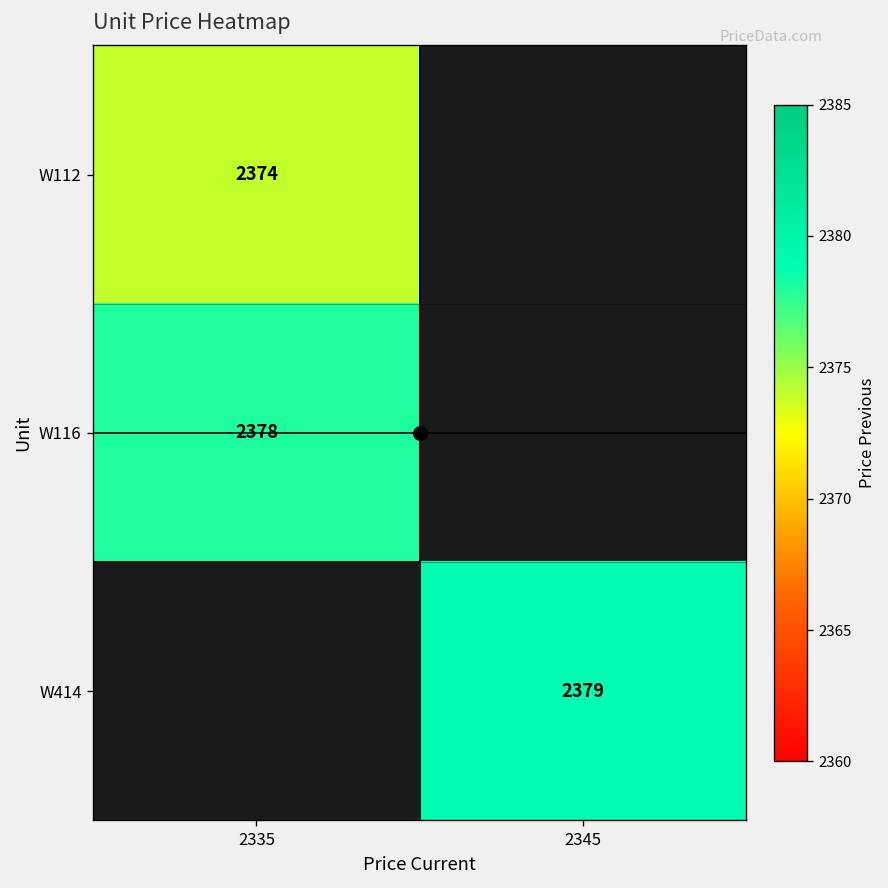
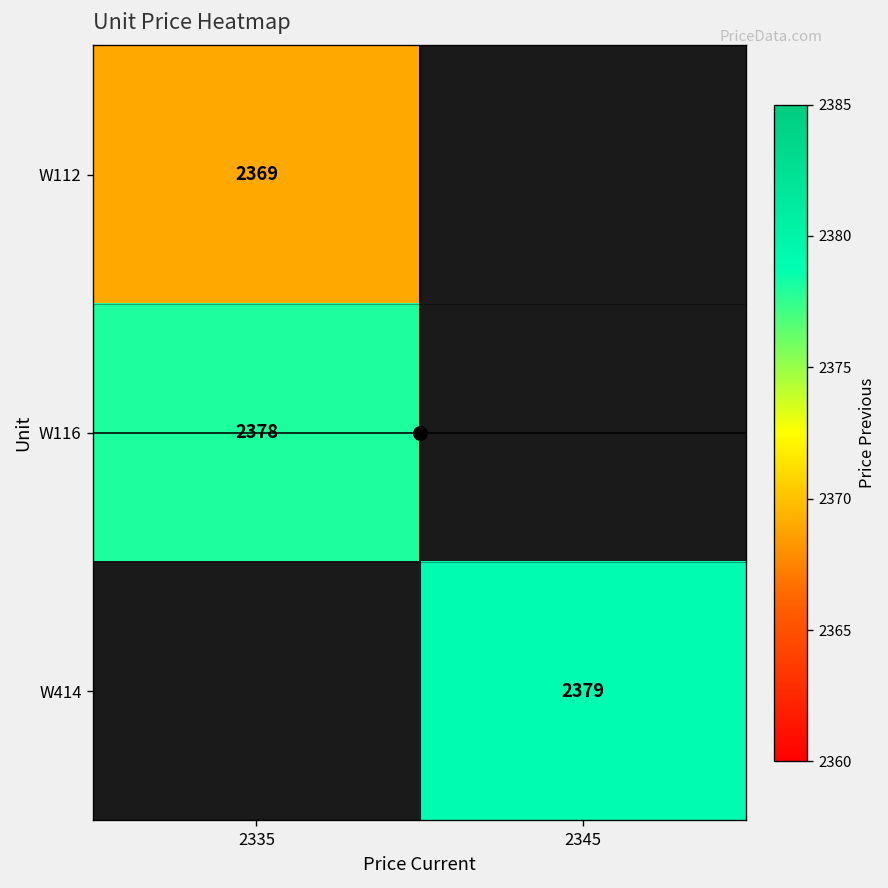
W112, 2335: 2374 -> 2369
